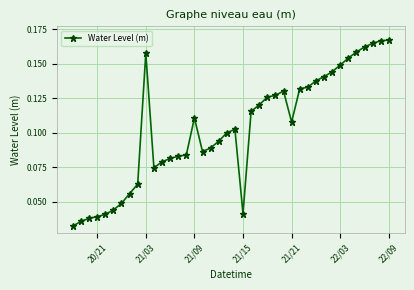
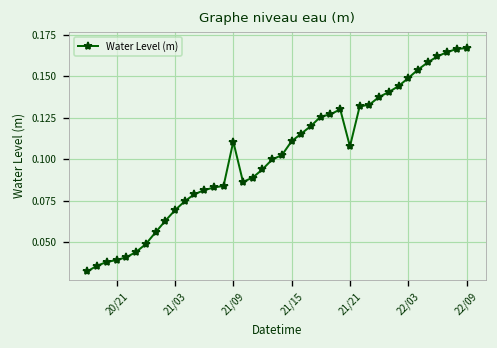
21/03: 0.158 -> 0.069
21/15: 0.041 -> 0.111
